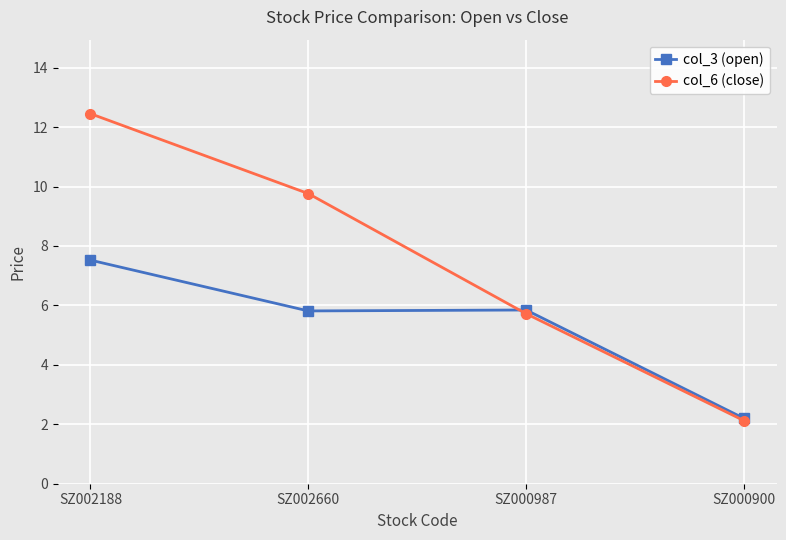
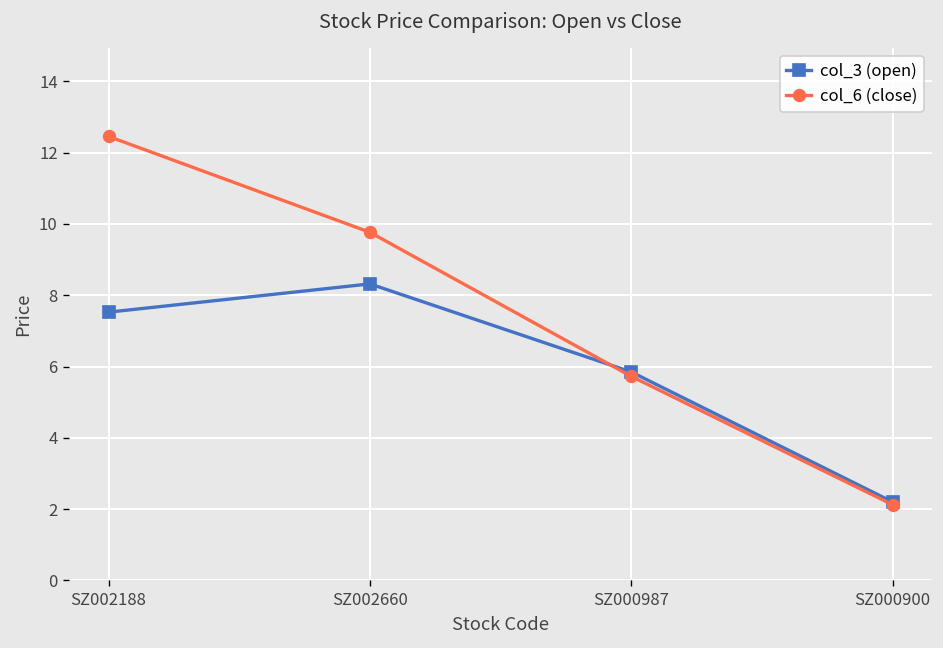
col_3 (open), SZ002660: 5.8 -> 8.3
